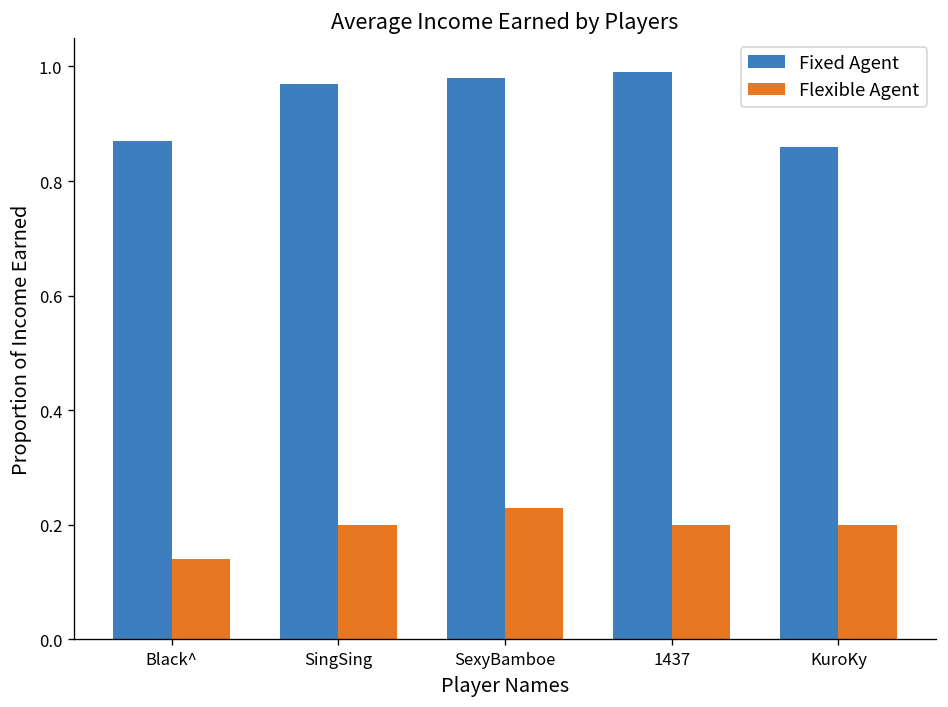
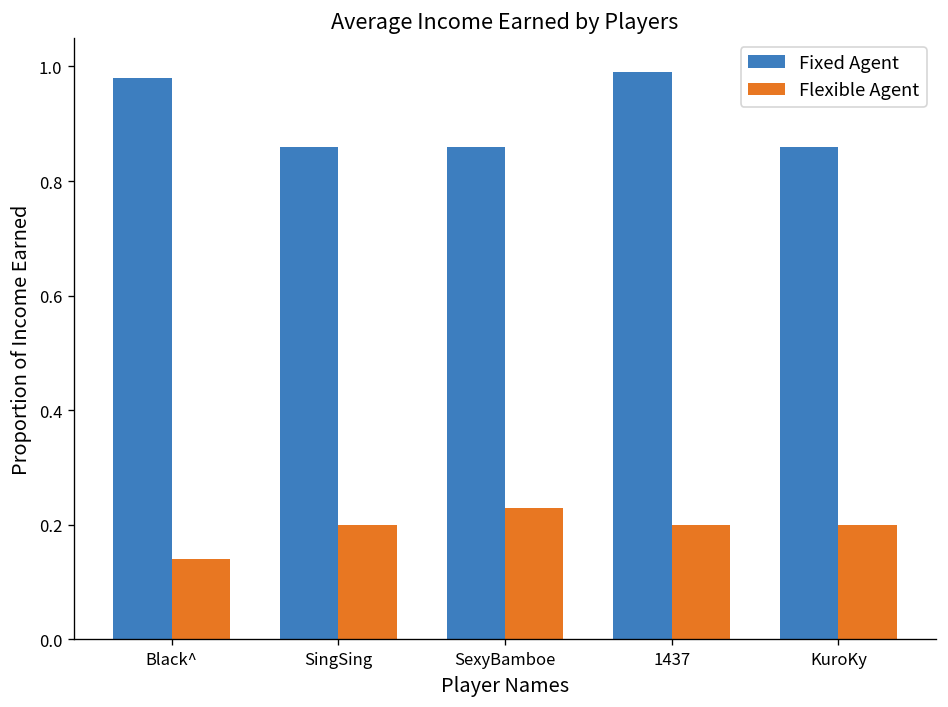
Fixed Agent, Black^: 0.87 -> 0.98
Fixed Agent, SingSing: 0.97 -> 0.86
Fixed Agent, SexyBamboe: 0.98 -> 0.86
